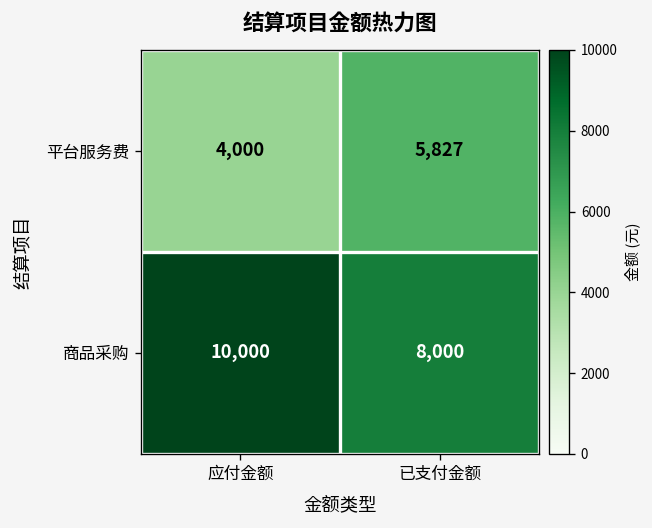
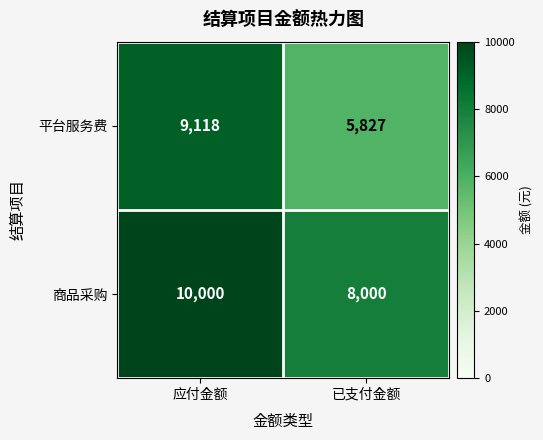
平台服务费, 应付金额: 4,000 -> 9,118
